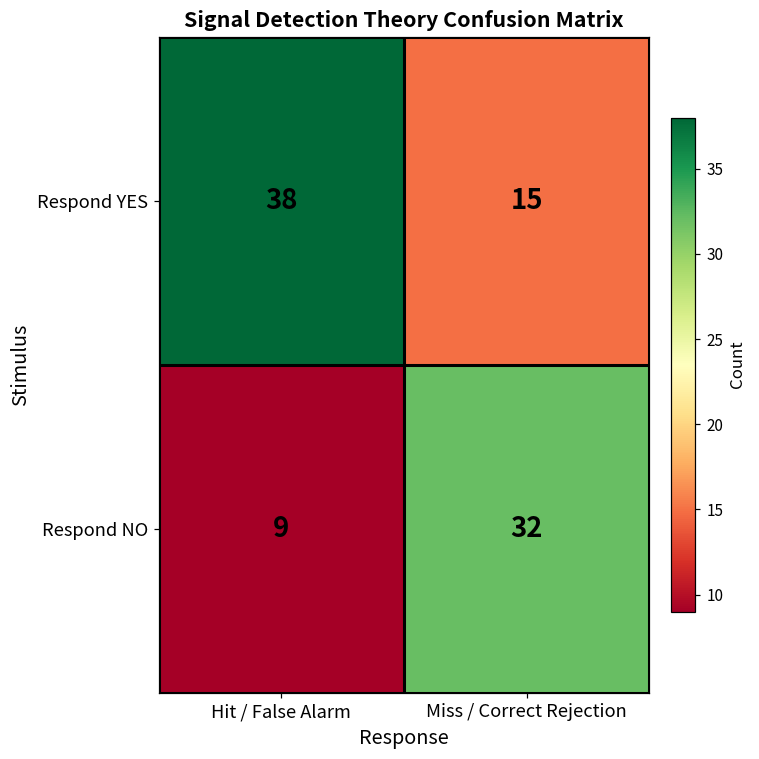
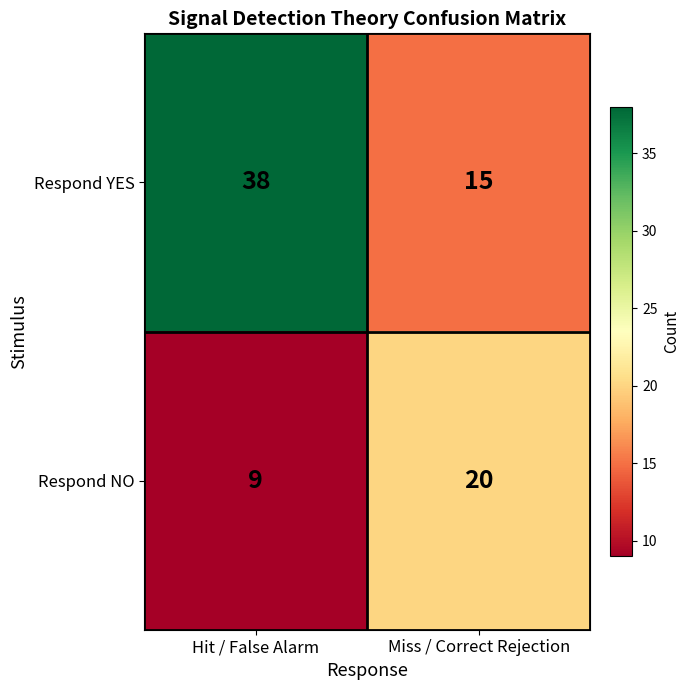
Respond NO, Miss / Correct Rejection: 32 -> 20
